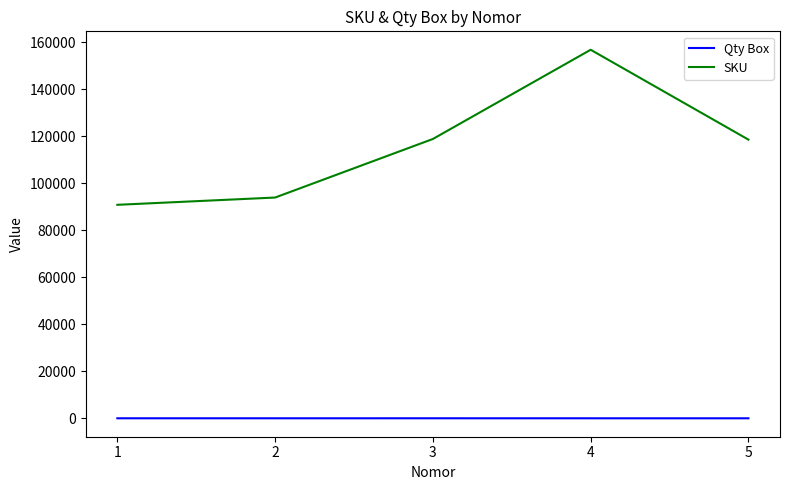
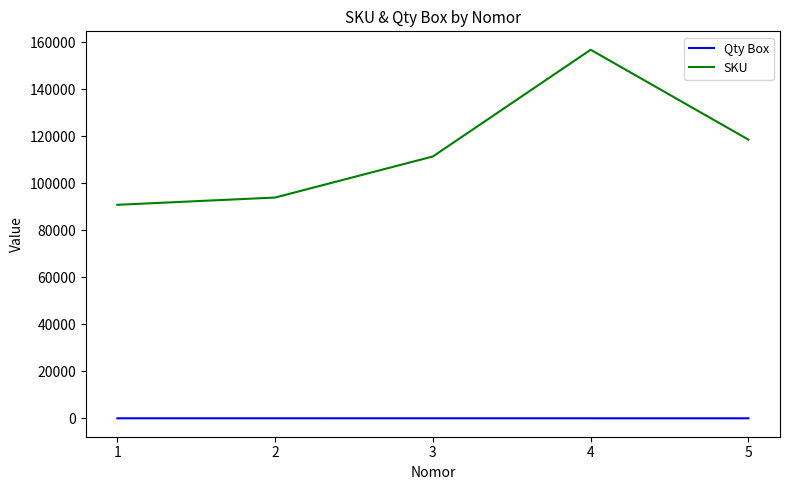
SKU, 3: 119000 -> 111000
